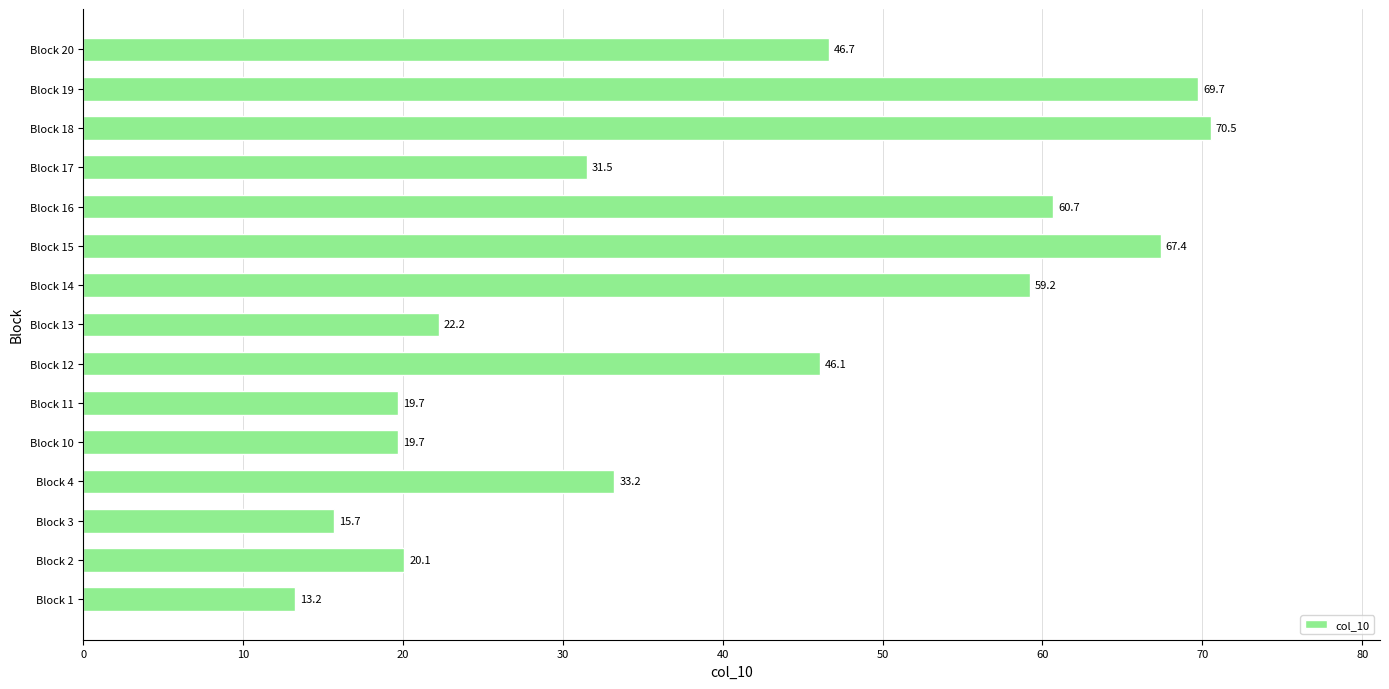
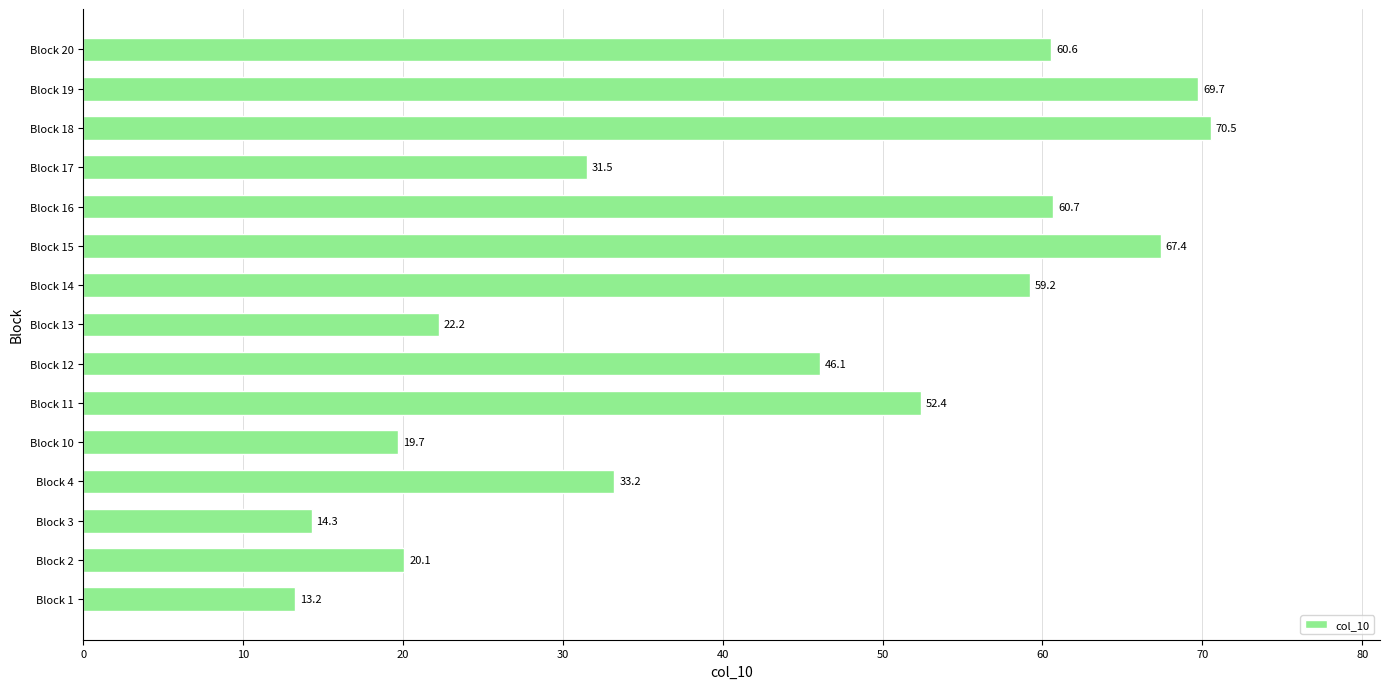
Block 20: 46.7 -> 60.6
Block 11: 19.7 -> 52.4
Block 3: 15.7 -> 14.3
